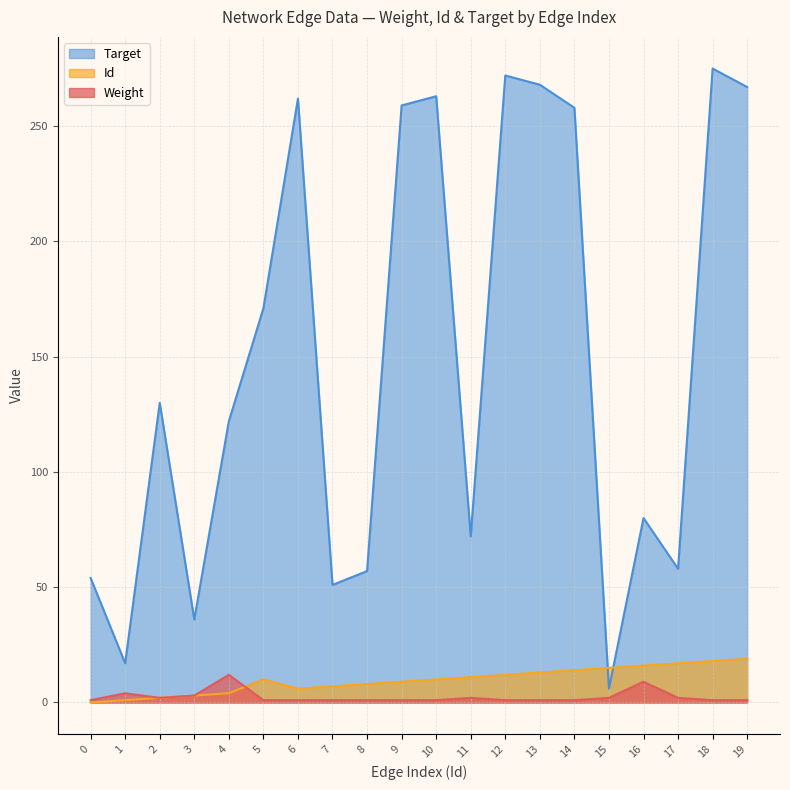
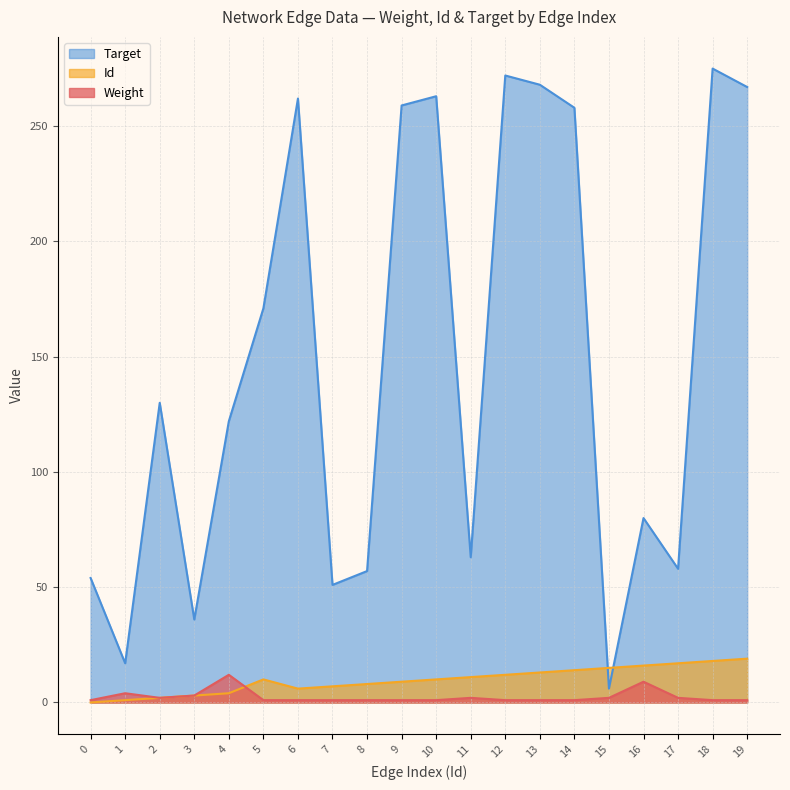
Target, 11: 72 -> 63
